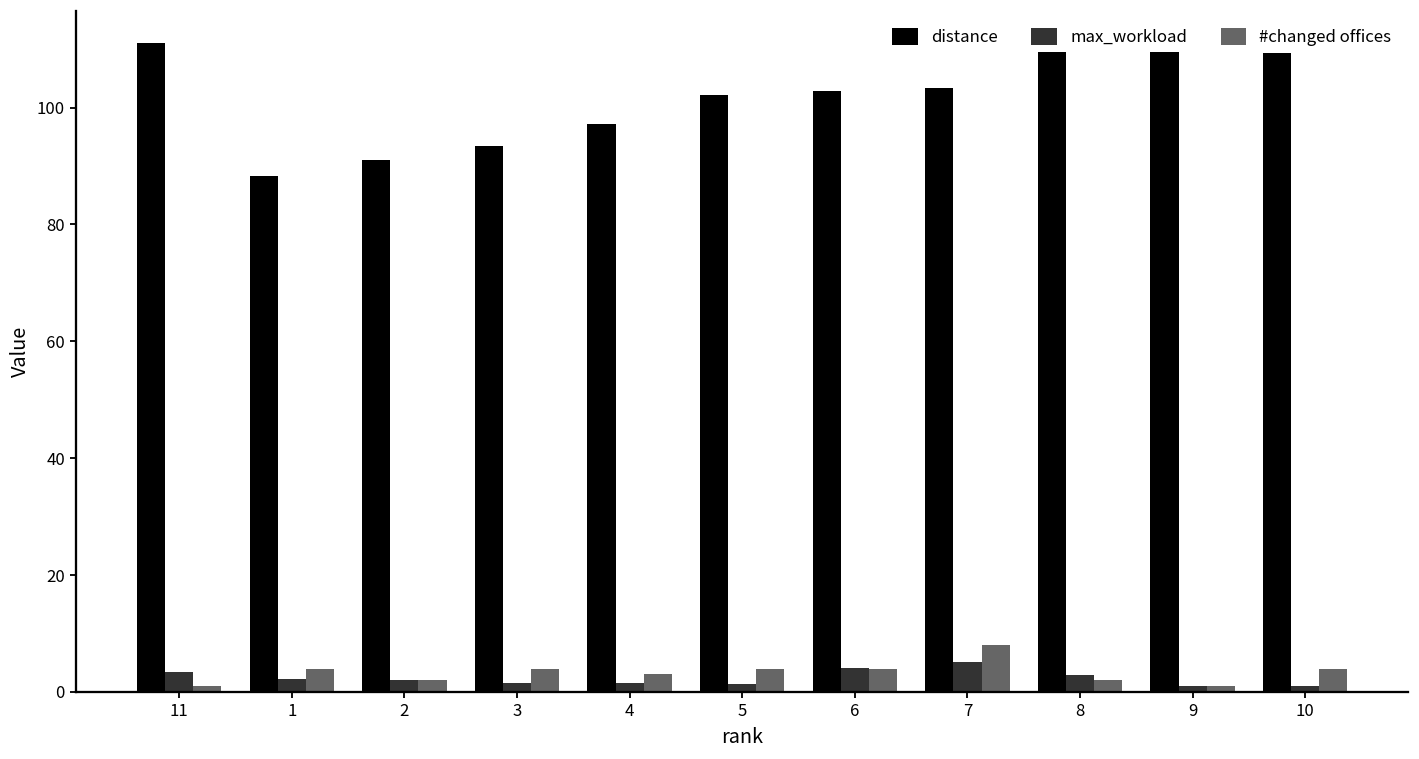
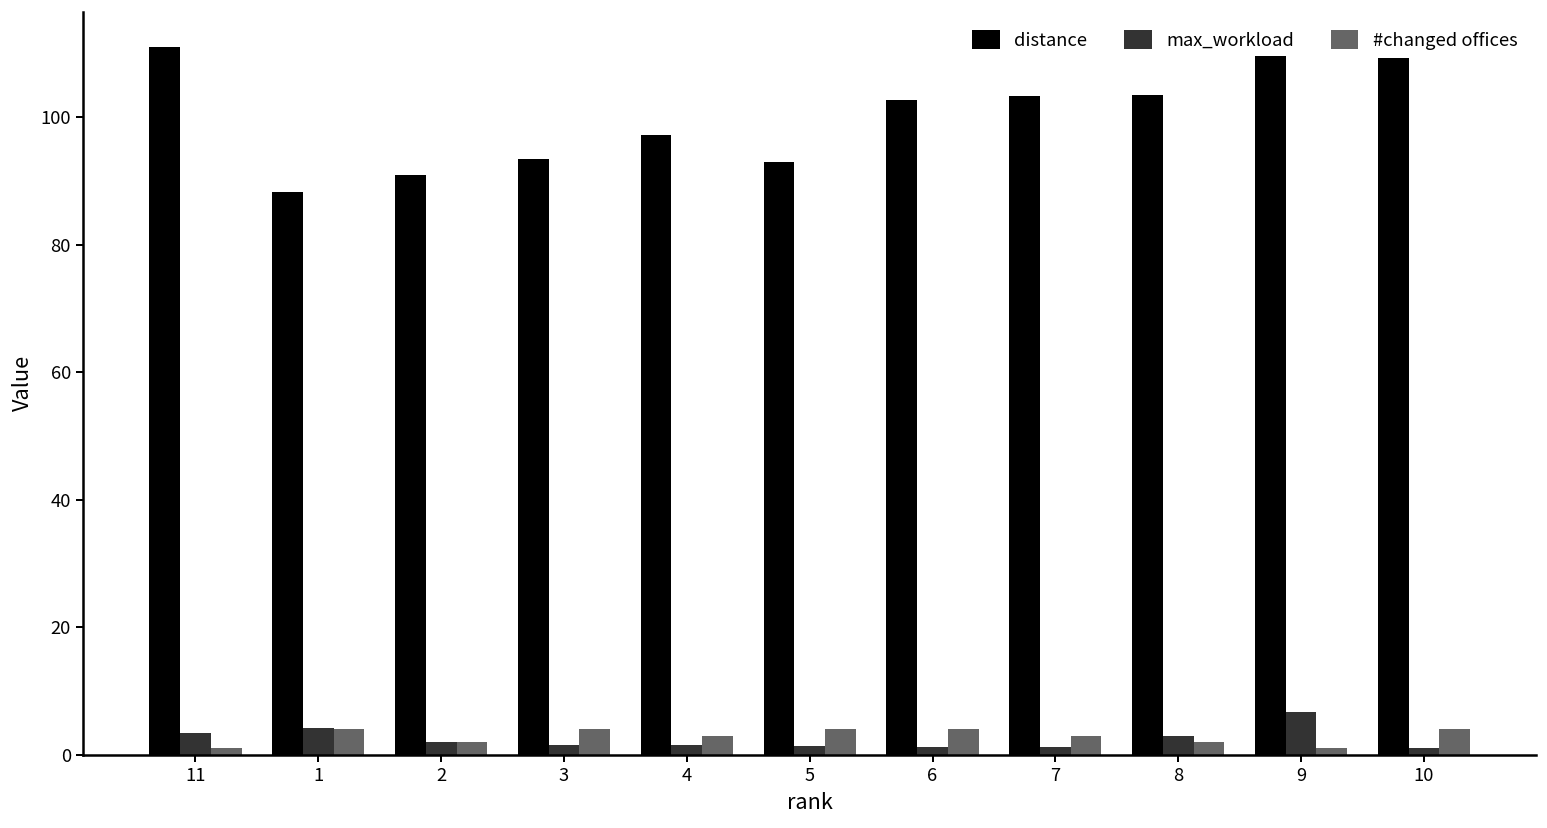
max_workload, 1: 2 -> 4
distance, 5: 102 -> 93
max_workload, 6: 4 -> 1
max_workload, 7: 5 -> 1
#changed offices, 7: 8 -> 3
distance, 8: 109 -> 104
max_workload, 9: 1 -> 7
